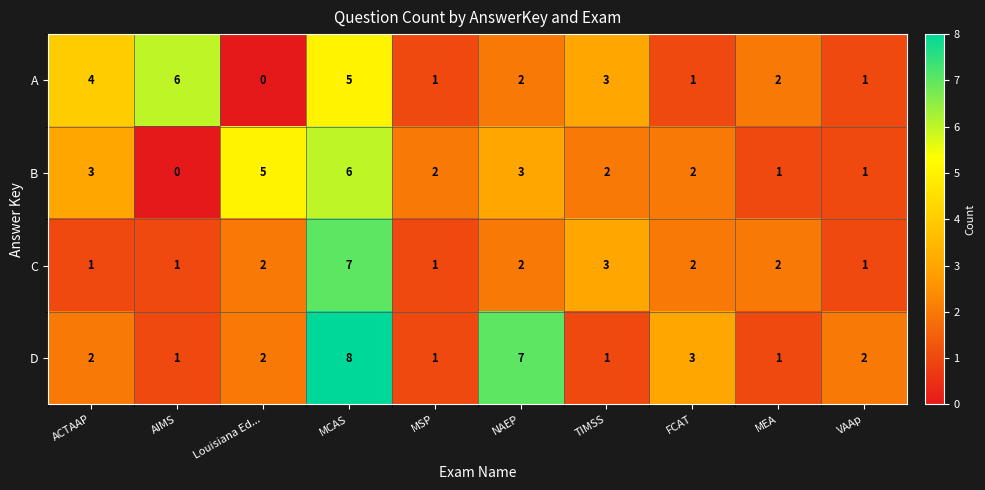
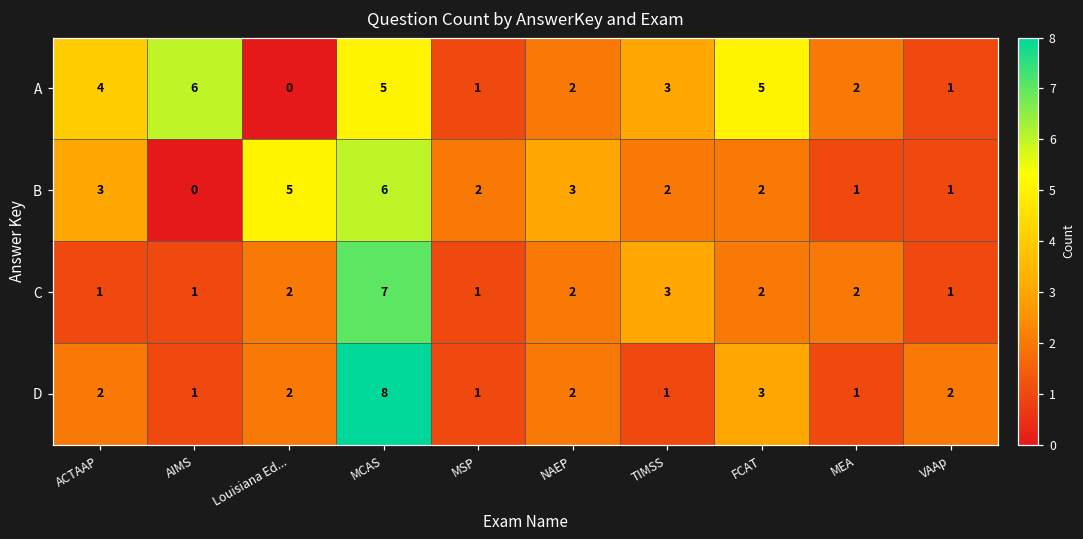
A, FCAT: 1 -> 5
D, NAEP: 7 -> 2
